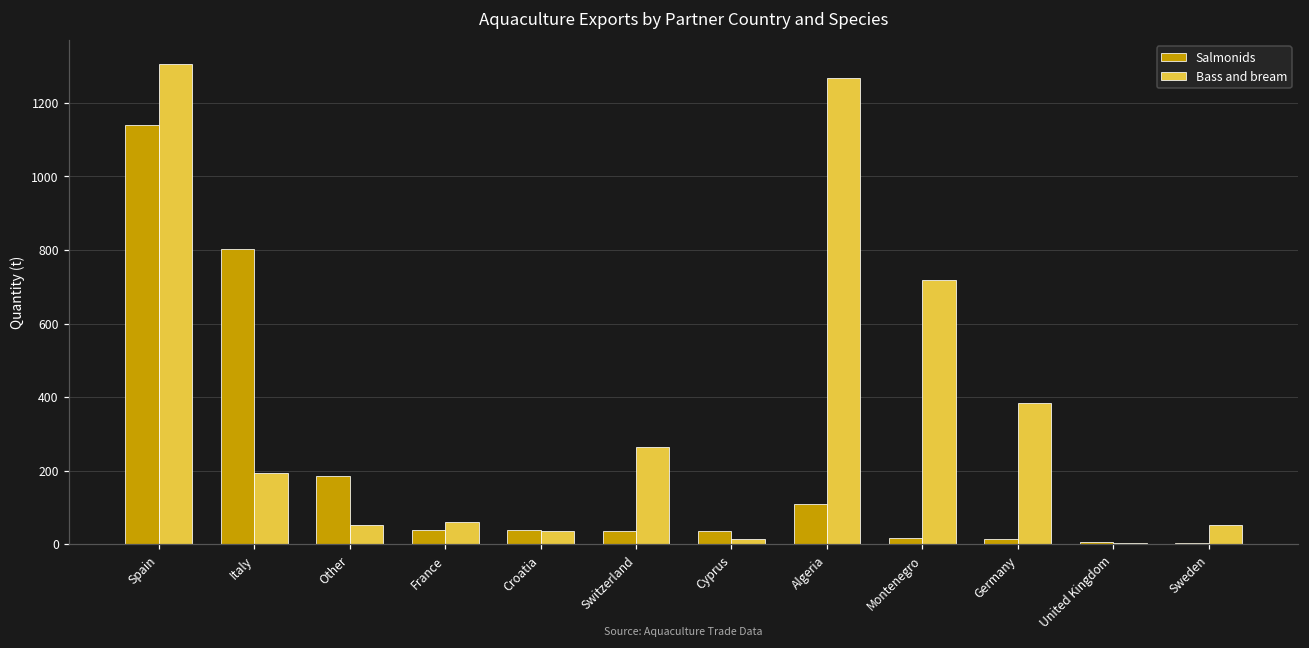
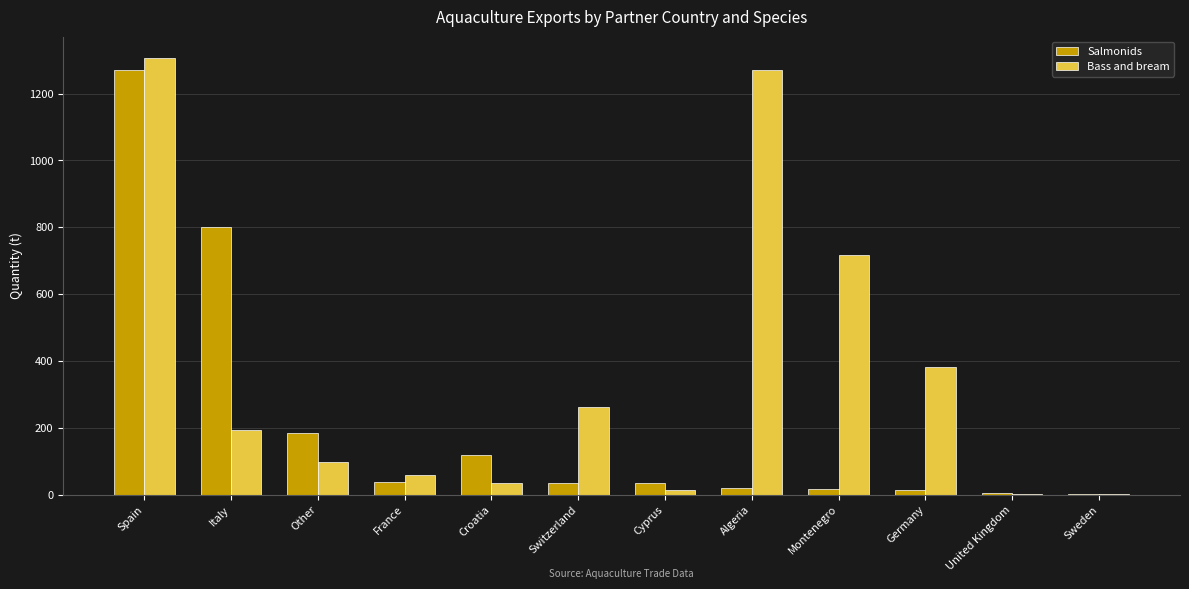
Salmonids, Spain: 1140 -> 1270
Bass and bream, Other: 50 -> 100
Salmonids, Croatia: 40 -> 120
Salmonids, Algeria: 110 -> 20
Bass and bream, Sweden: 50 -> 0
